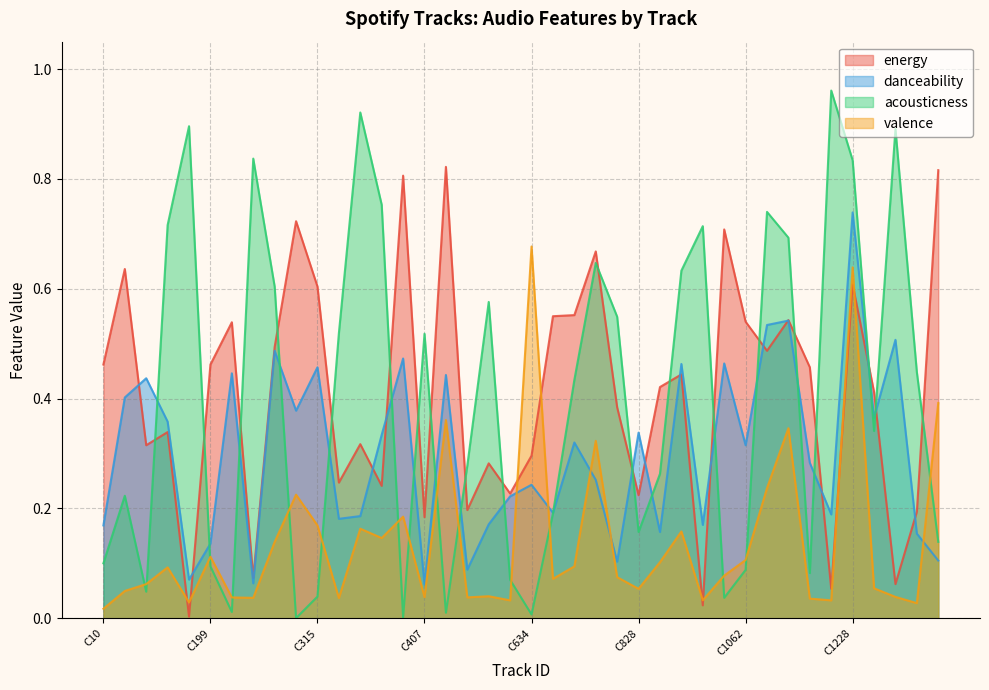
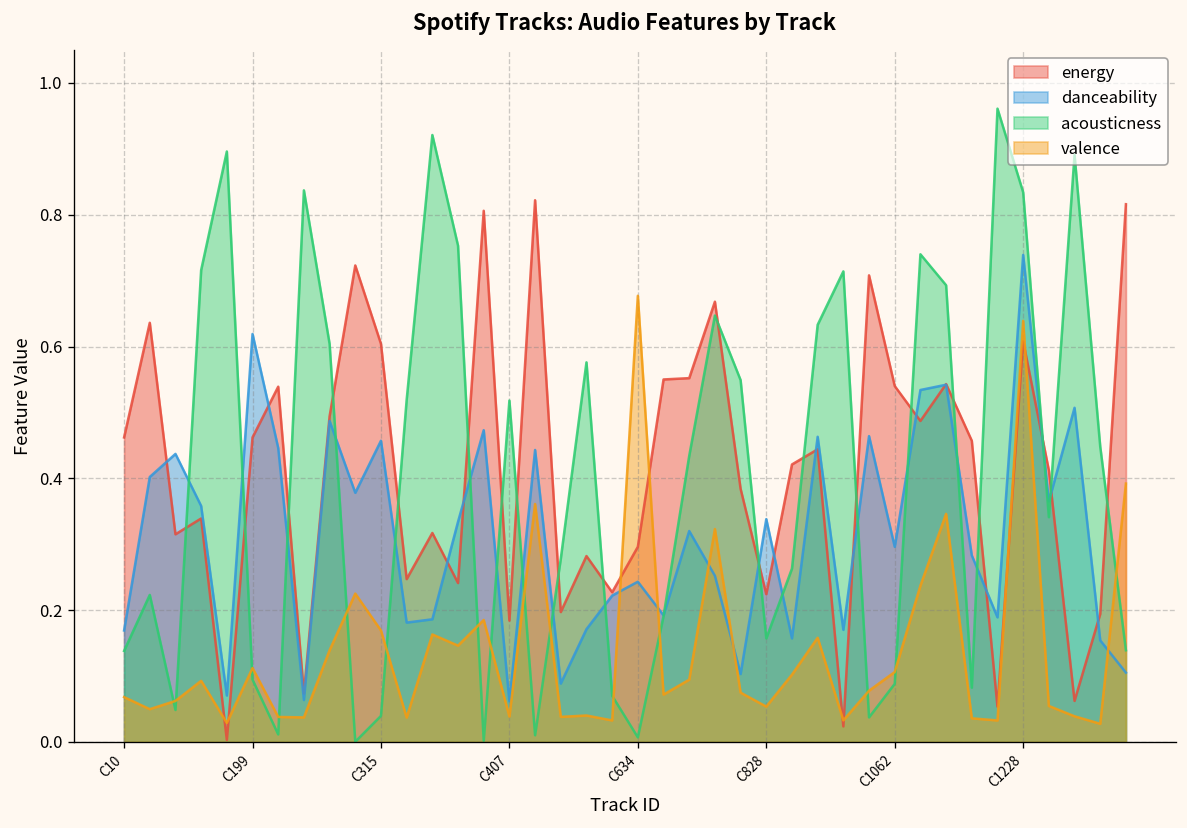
acousticness, C10: 0.10 -> 0.14
valence, C10: 0.02 -> 0.07
danceability, C199: 0.14 -> 0.62
danceability, C1062: 0.32 -> 0.30
